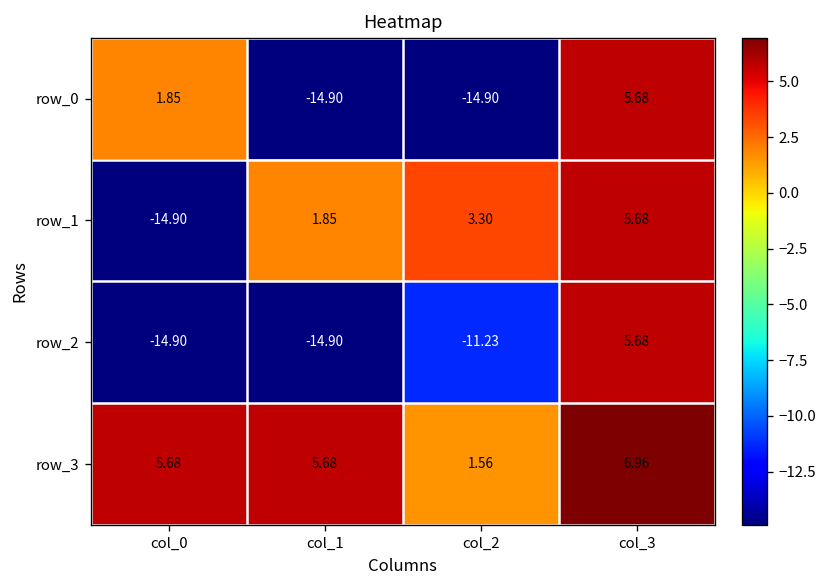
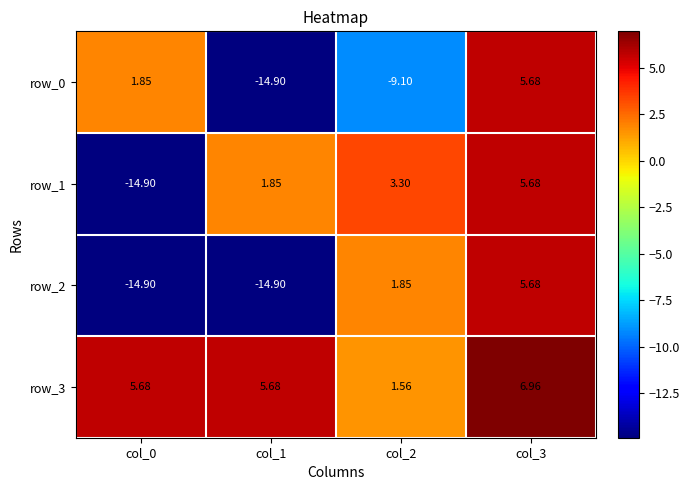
row_0, col_2: -14.90 -> -9.10
row_2, col_2: -11.23 -> 1.85
